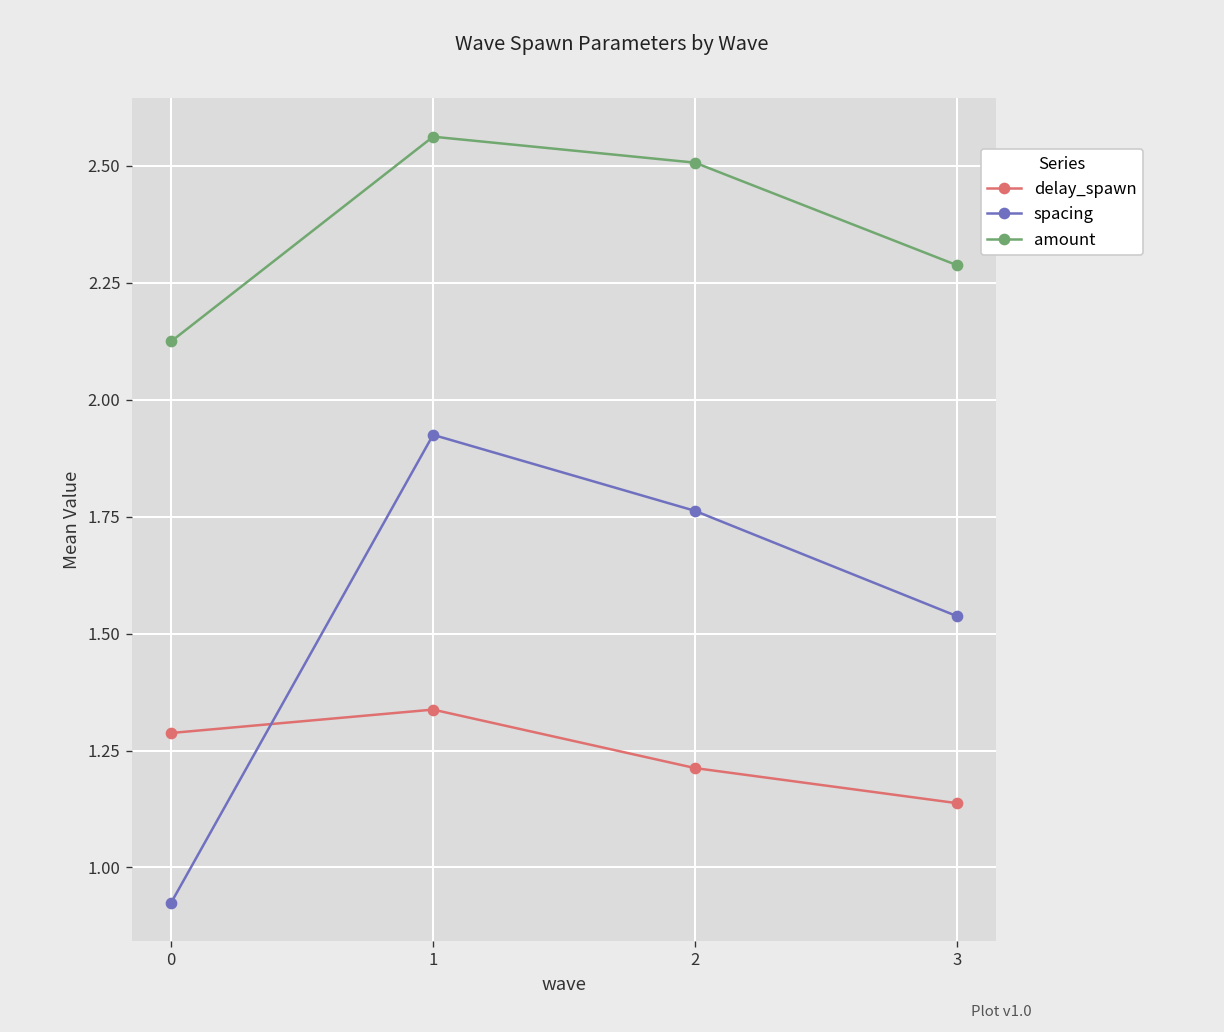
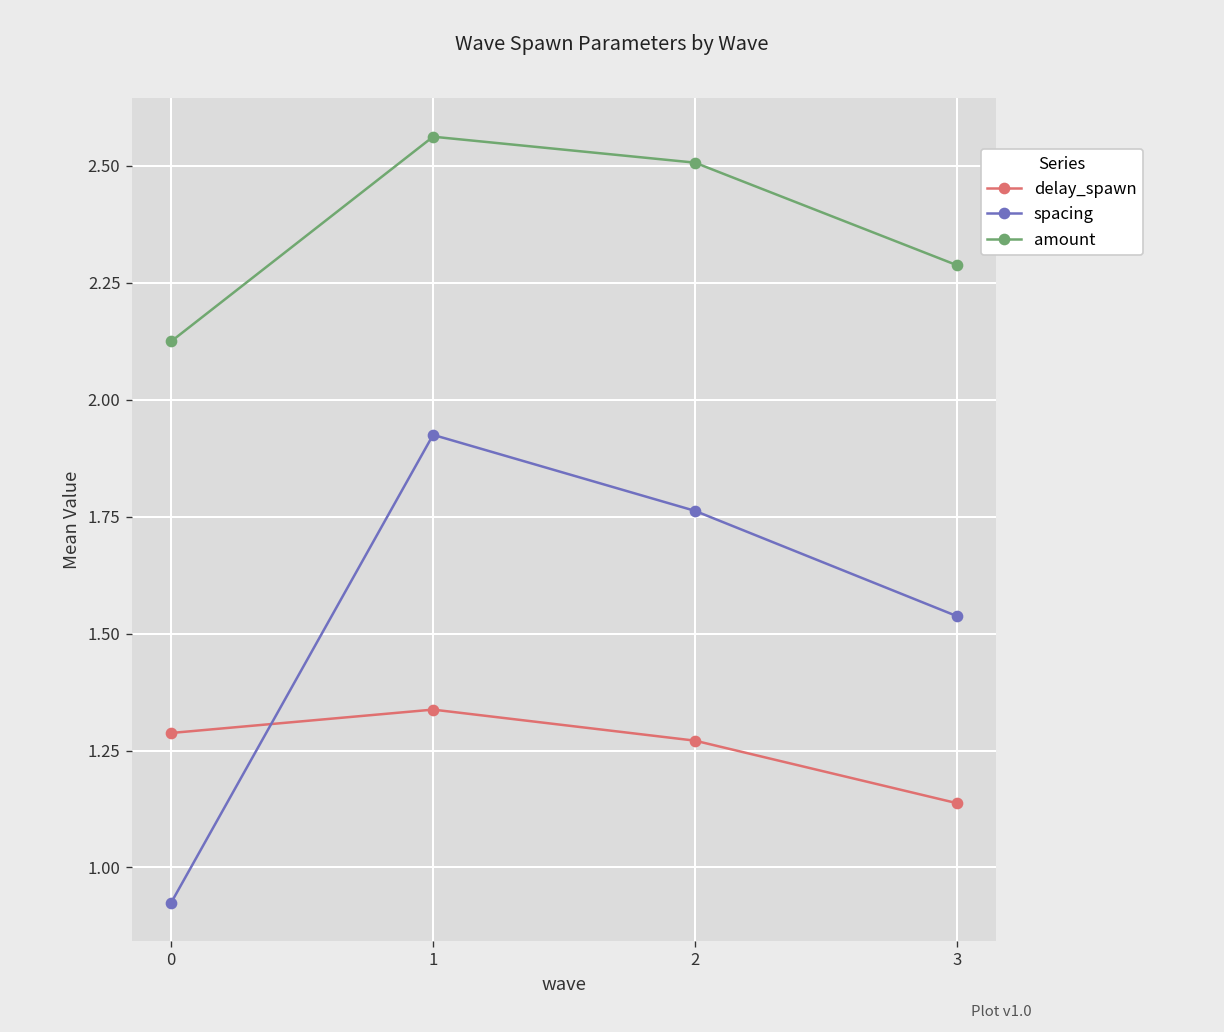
delay_spawn, 2: 1.21 -> 1.27
